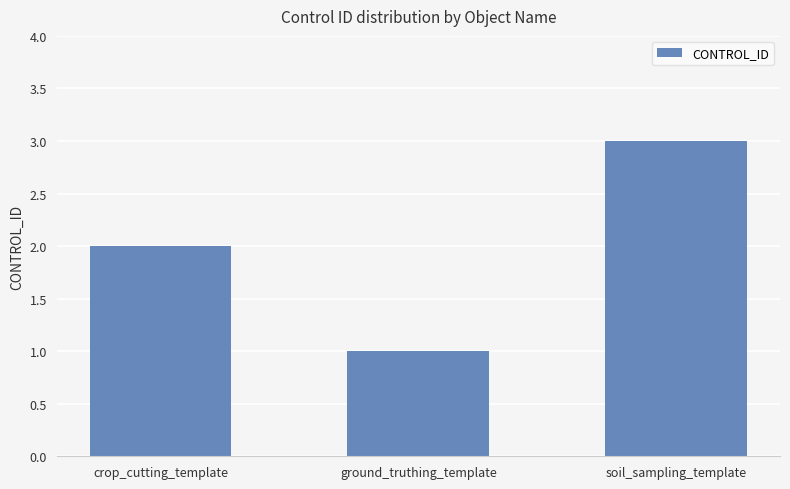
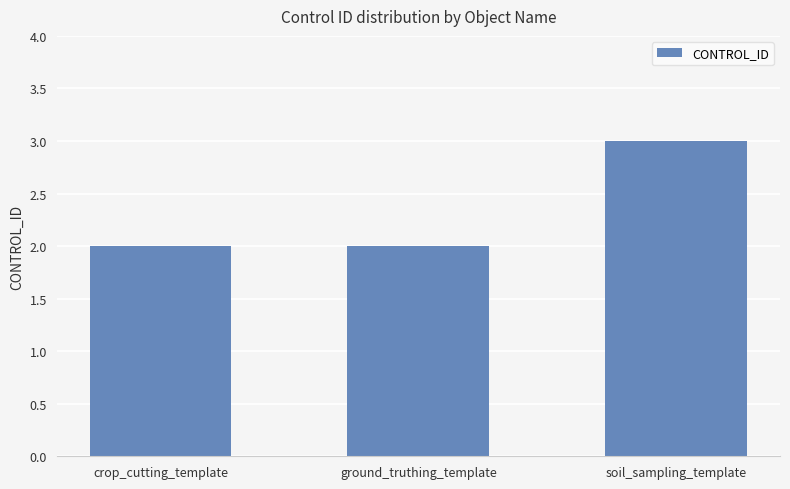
ground_truthing_template: 1 -> 2
